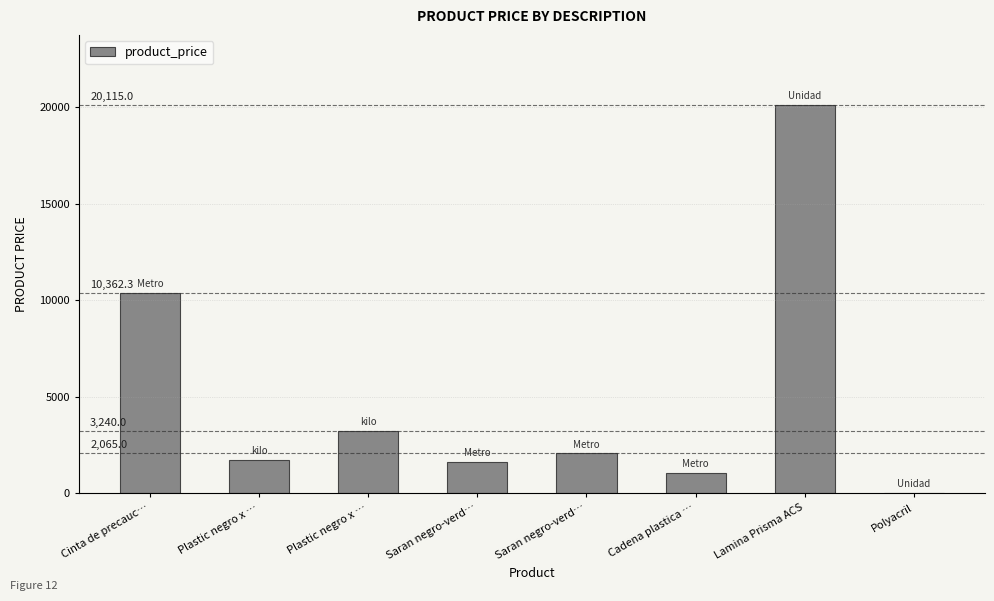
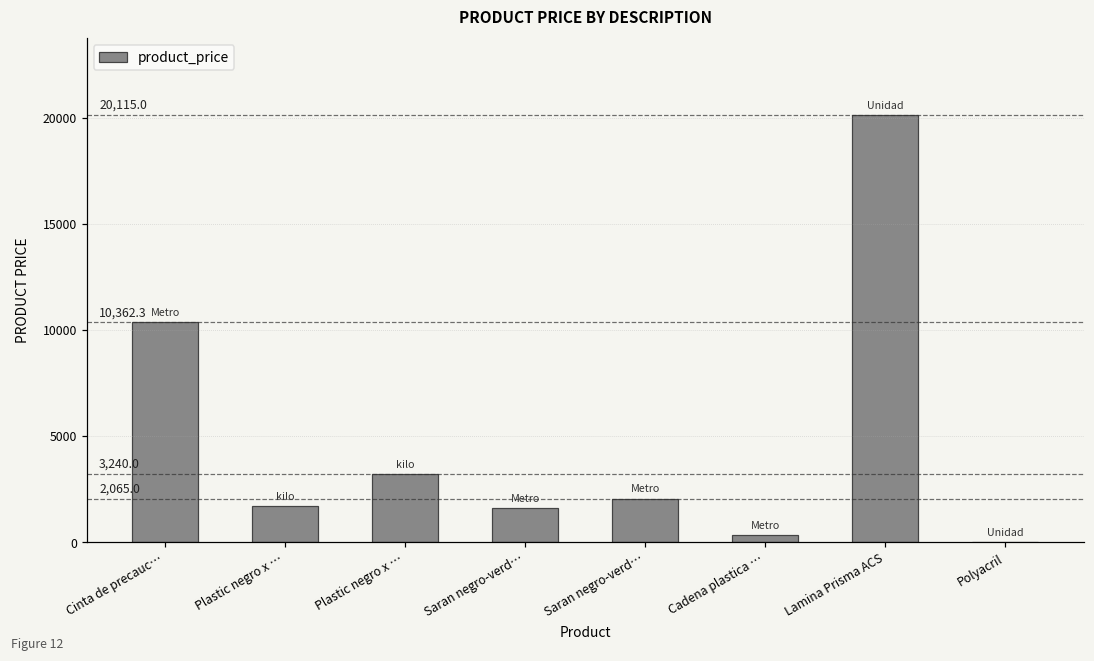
Cadena plastica …: 1100 -> 400
